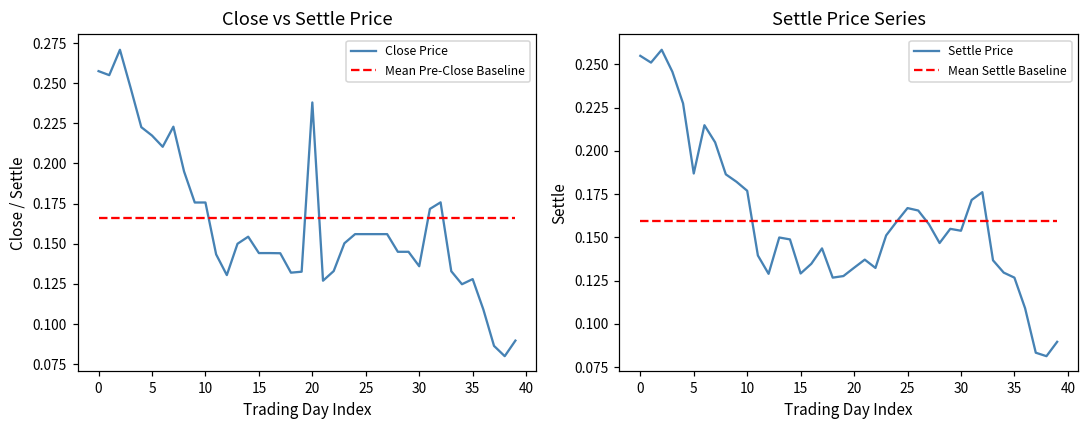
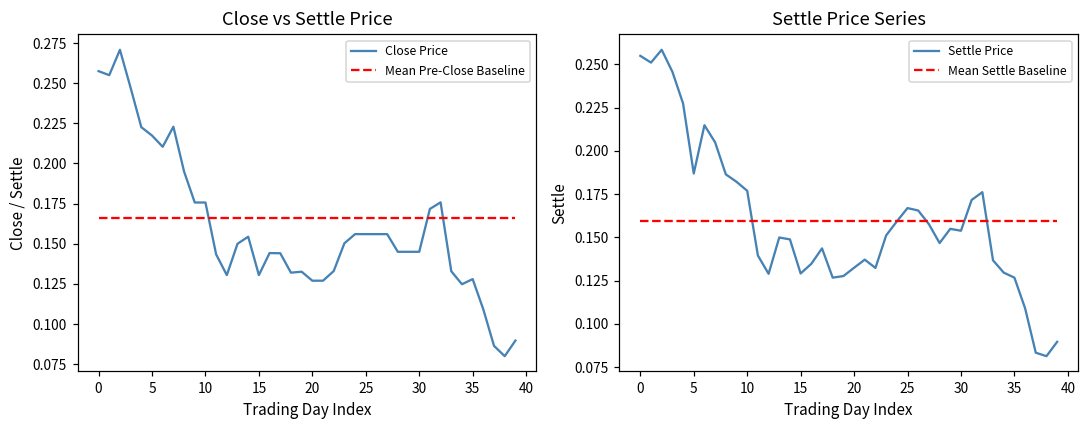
Close vs Settle Price, Close Price, 15: 0.144 -> 0.131
Close vs Settle Price, Close Price, 20: 0.238 -> 0.127
Close vs Settle Price, Close Price, 30: 0.136 -> 0.145
